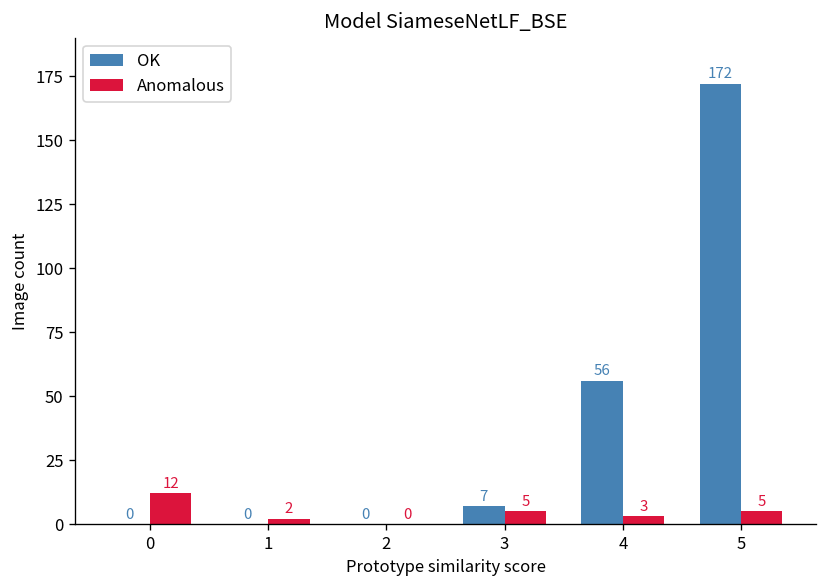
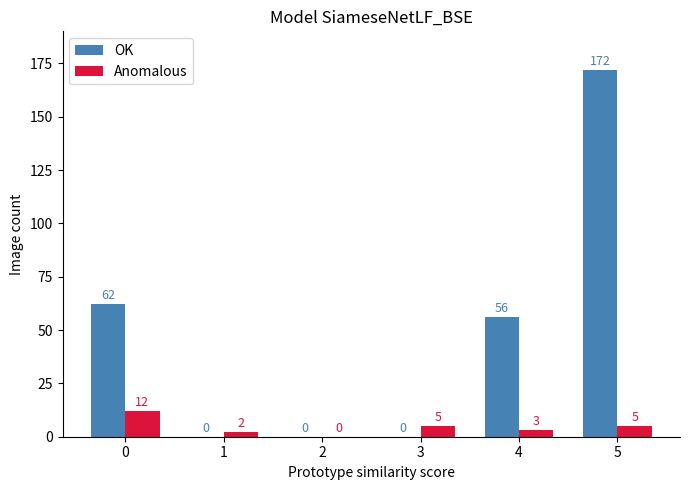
OK, 0: 0 -> 62
OK, 3: 7 -> 0
